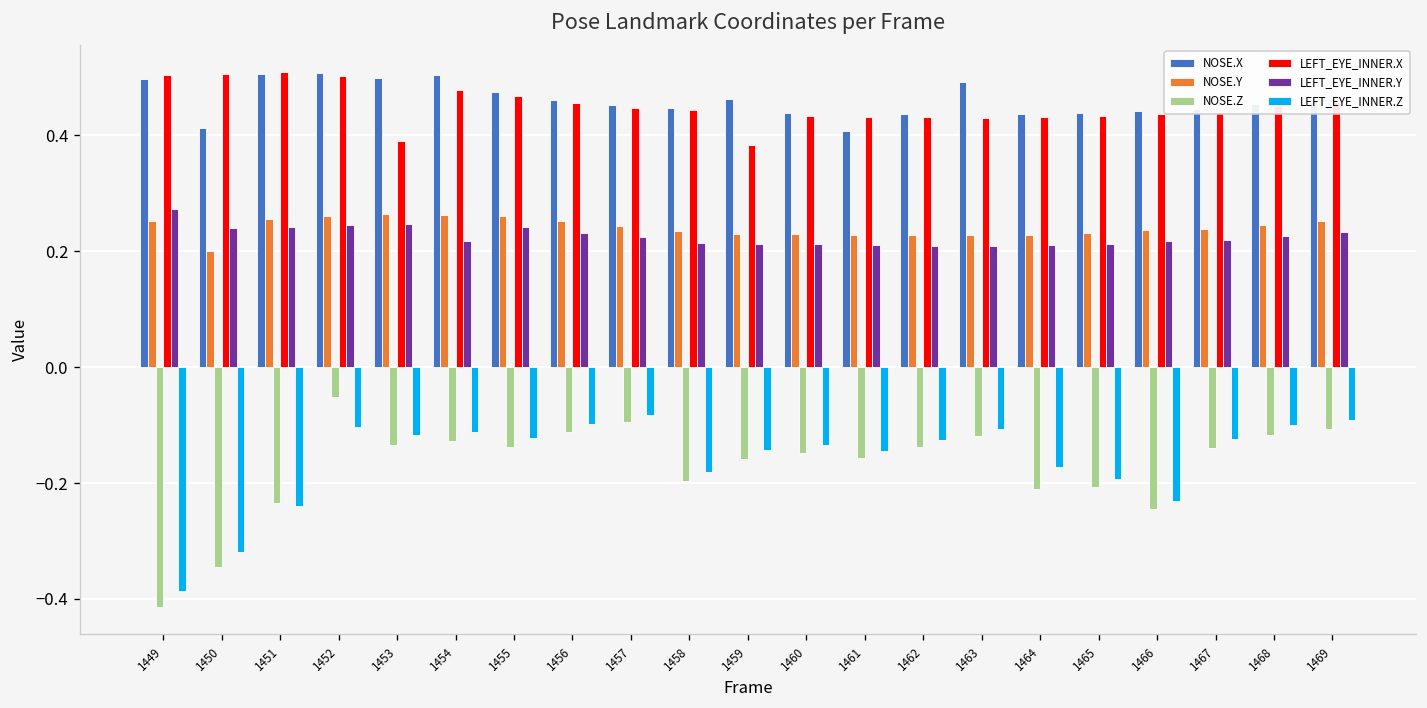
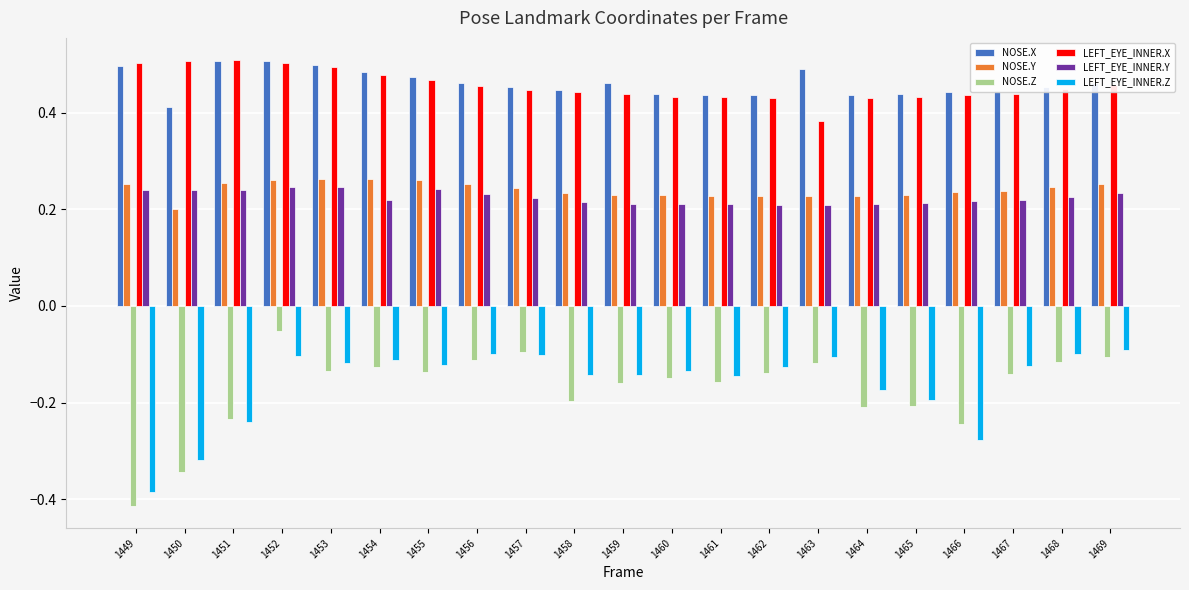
LEFT_EYE_INNER.Y, 1449: 0.27 -> 0.24
LEFT_EYE_INNER.X, 1453: 0.39 -> 0.49
NOSE.X, 1454: 0.50 -> 0.48
LEFT_EYE_INNER.Z, 1457: -0.08 -> -0.10
LEFT_EYE_INNER.Z, 1458: -0.18 -> -0.14
LEFT_EYE_INNER.X, 1459: 0.38 -> 0.44
NOSE.X, 1461: 0.41 -> 0.44
LEFT_EYE_INNER.X, 1463: 0.43 -> 0.38
LEFT_EYE_INNER.Z, 1466: -0.23 -> -0.28
